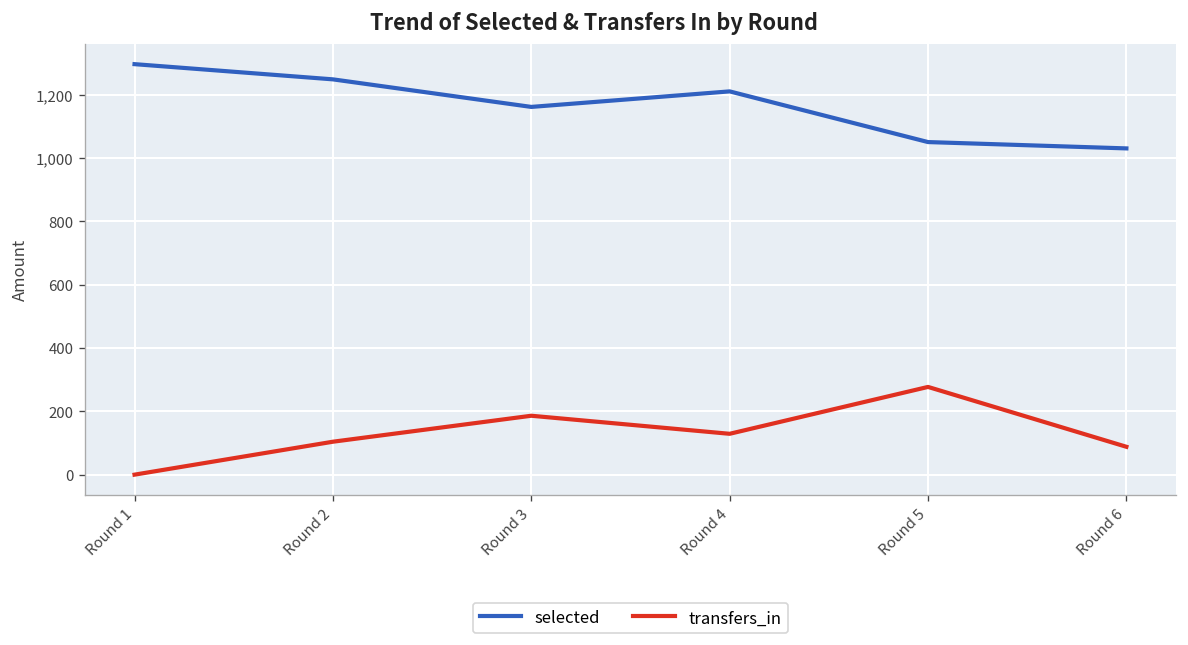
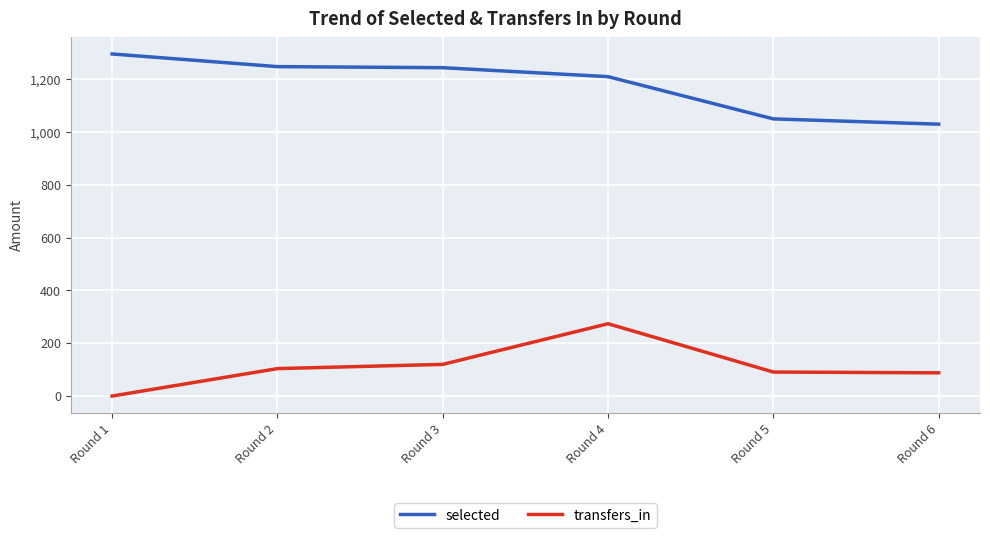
selected, Round 3: 1,160 -> 1,240
transfers_in, Round 3: 190 -> 120
transfers_in, Round 4: 130 -> 270
transfers_in, Round 5: 280 -> 90
